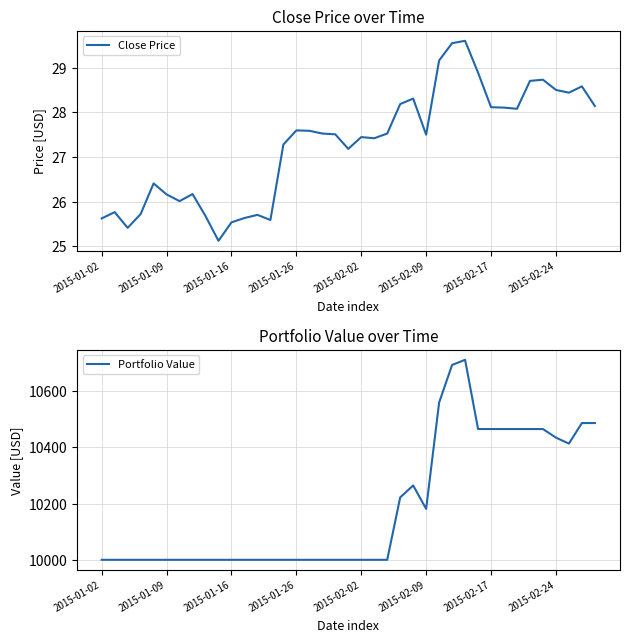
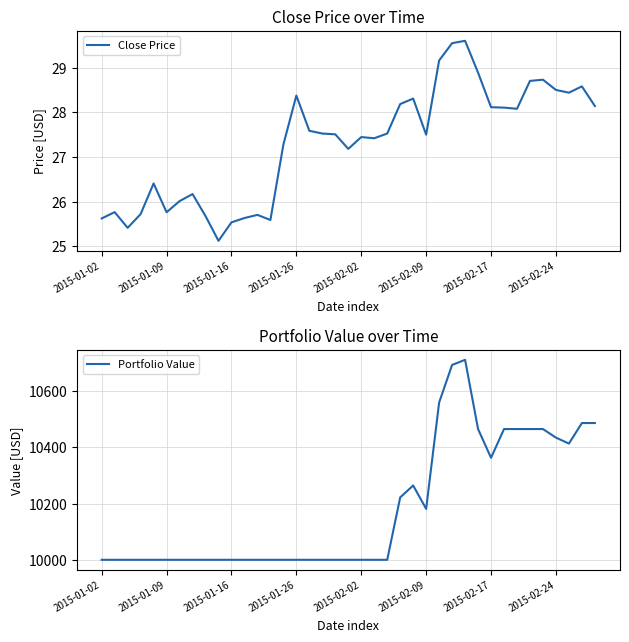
Close Price over Time, 2015-01-09: 26.2 -> 25.8
Close Price over Time, 2015-01-26: 27.6 -> 28.4
Portfolio Value over Time, 2015-02-17: 10470 -> 10360
